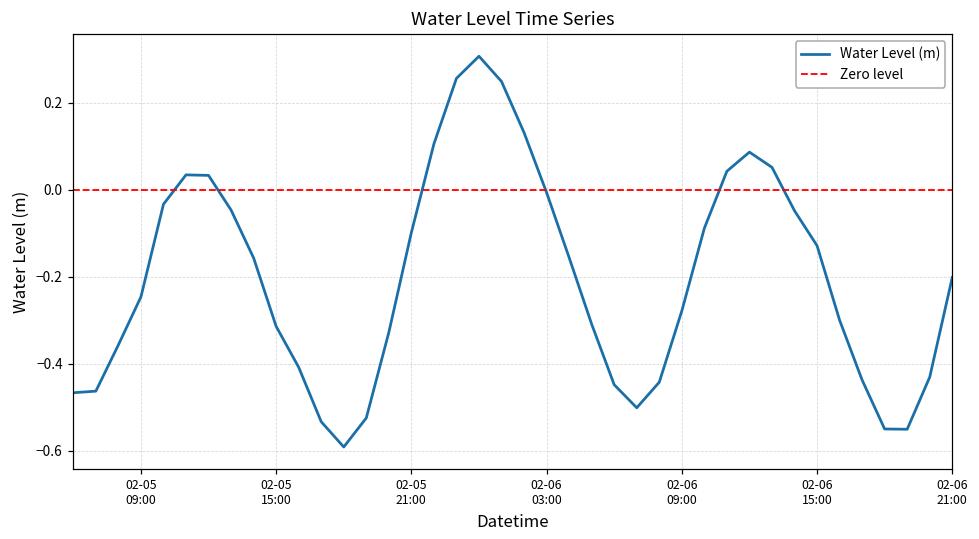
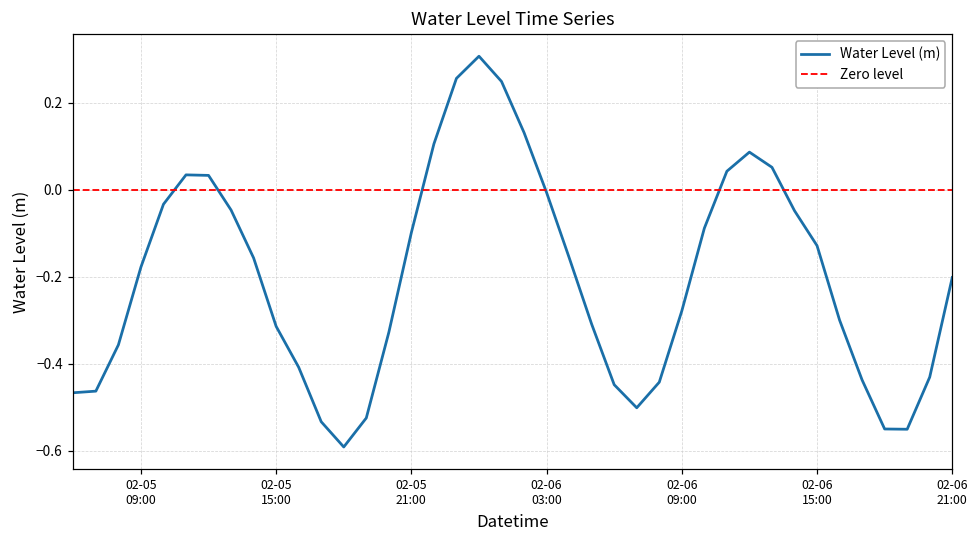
02-05 09:00: -0.25 -> -0.18
